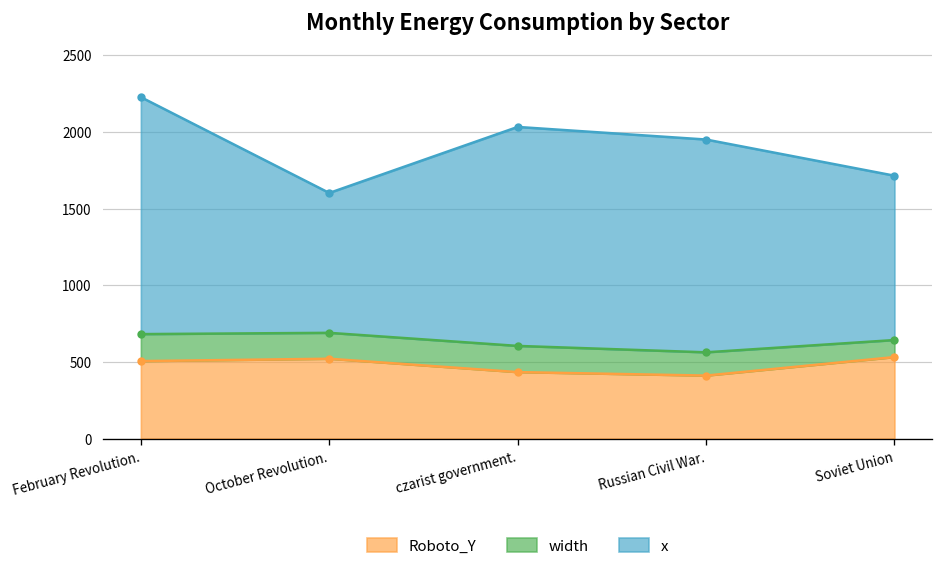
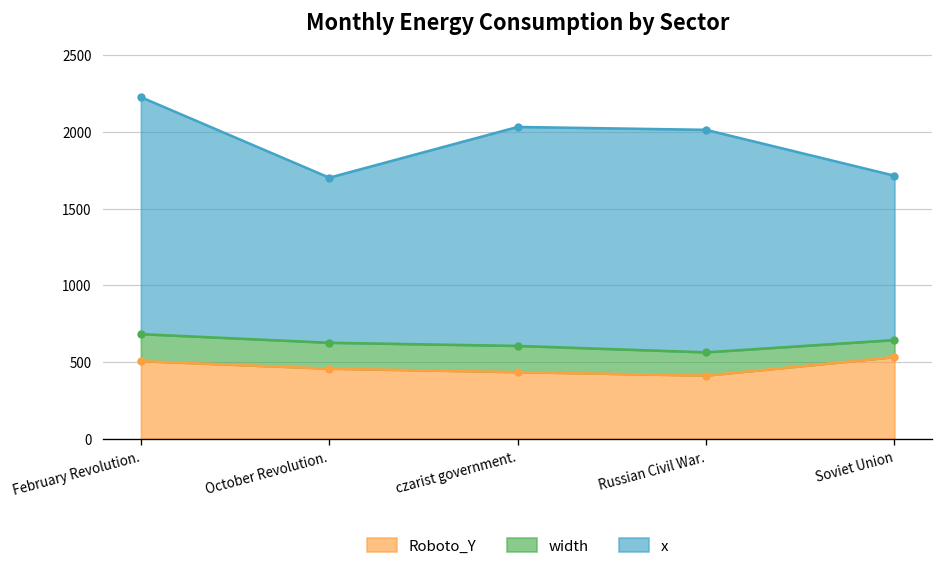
Roboto_Y, October Revolution.: 520 -> 460
x, October Revolution.: 910 -> 1080
x, Russian Civil War.: 1390 -> 1450
